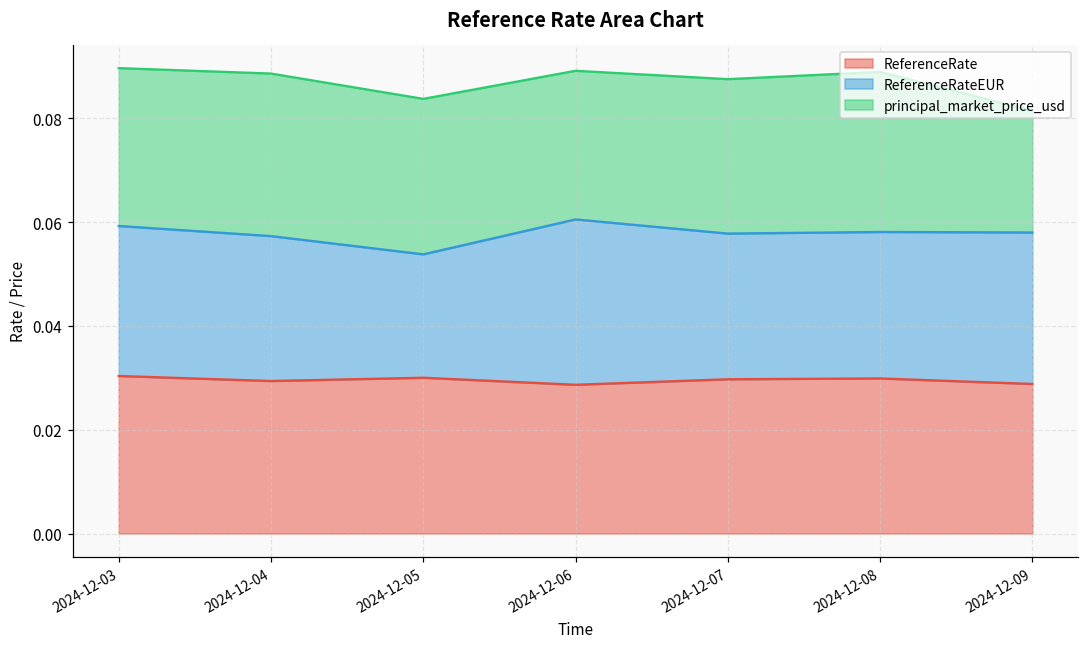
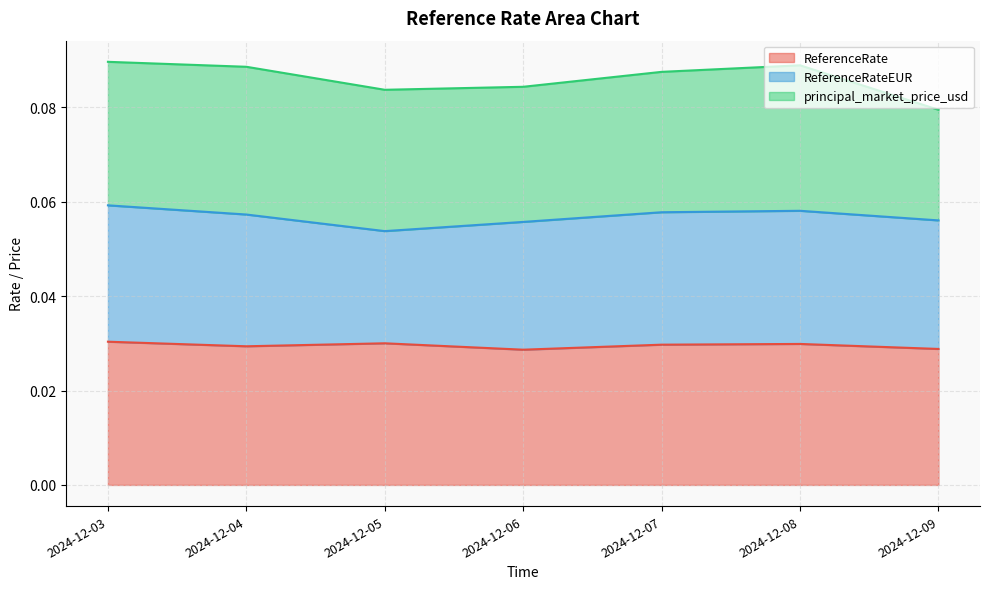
ReferenceRateEUR, 2024-12-06: 0.032 -> 0.027
ReferenceRateEUR, 2024-12-09: 0.029 -> 0.027
